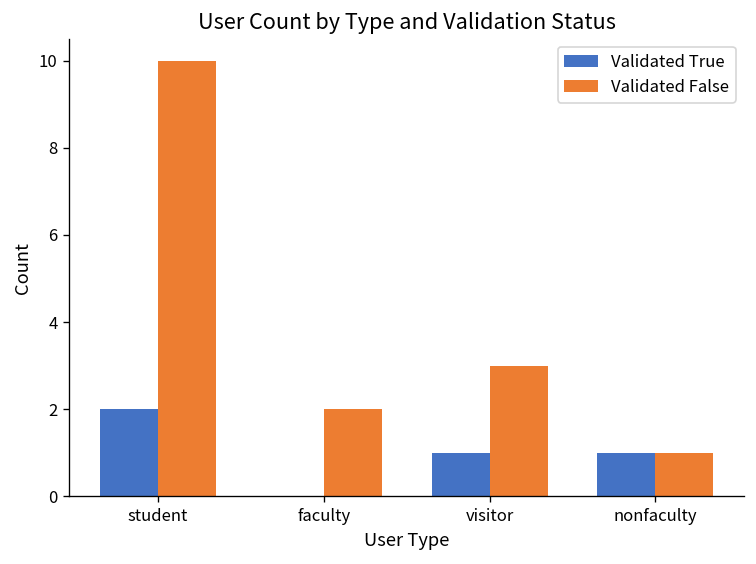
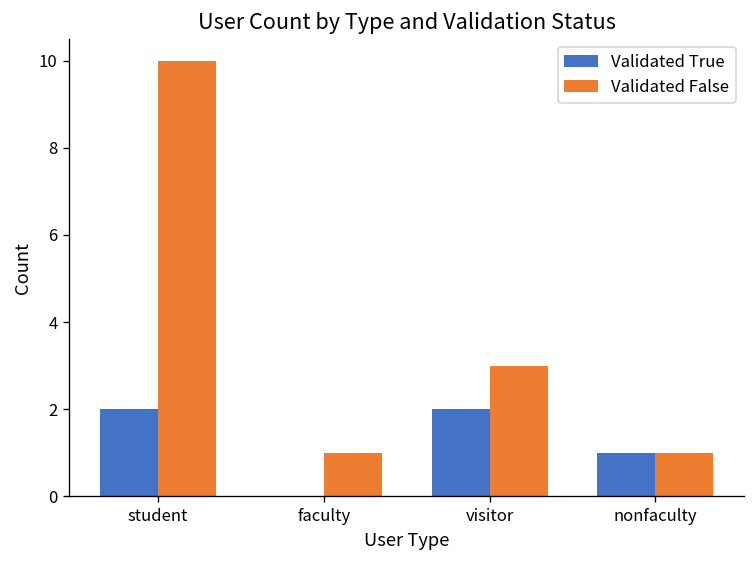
Validated False, faculty: 2 -> 1
Validated True, visitor: 1 -> 2
